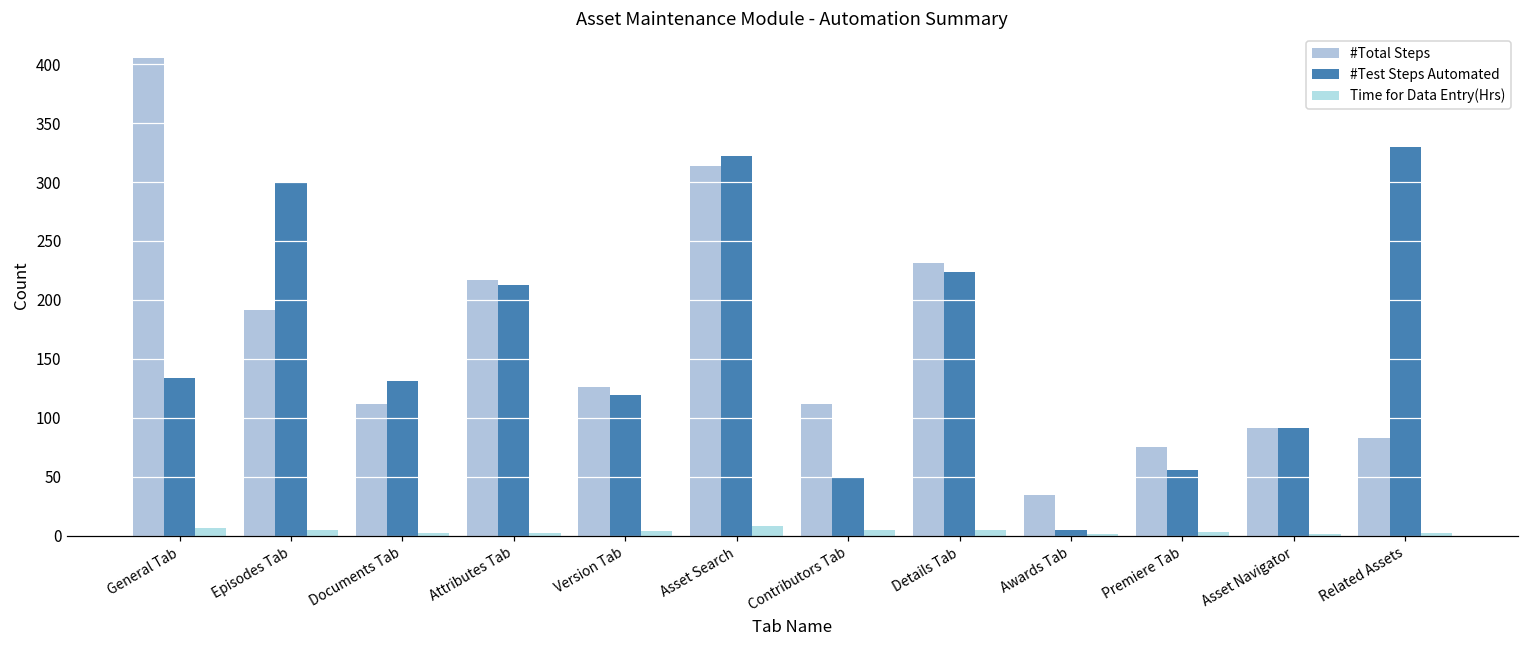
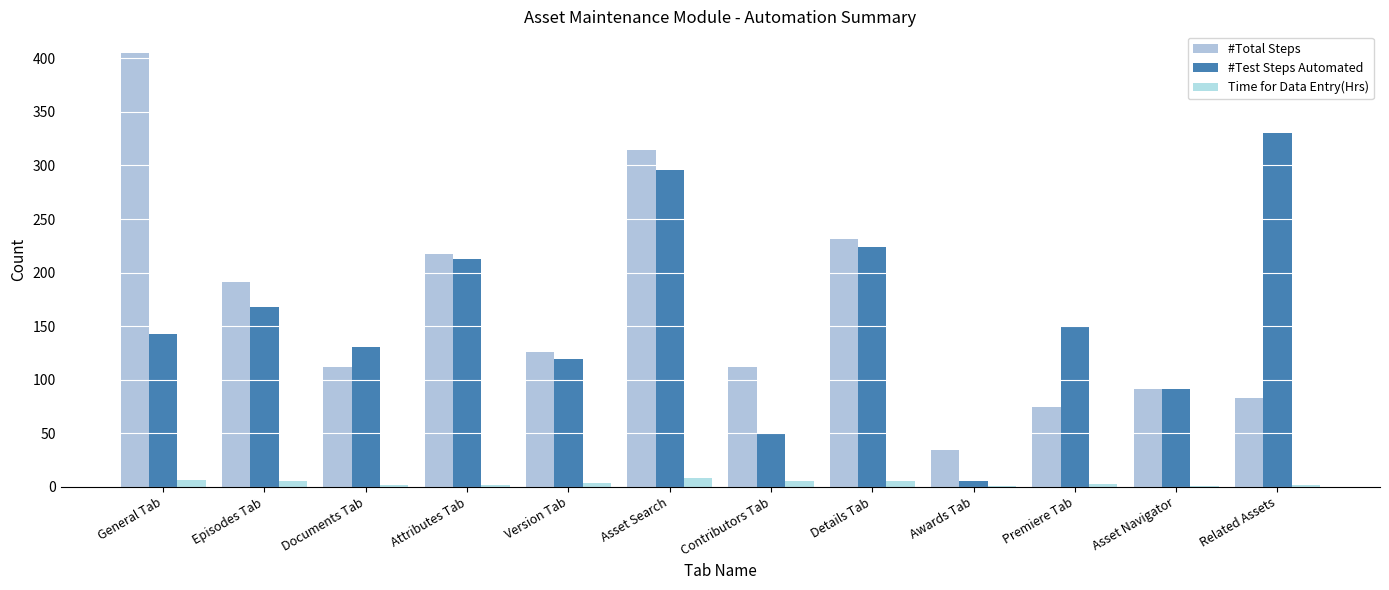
#Test Steps Automated, General Tab: 134 -> 143
#Test Steps Automated, Episodes Tab: 299 -> 168
#Test Steps Automated, Asset Search: 322 -> 296
#Test Steps Automated, Premiere Tab: 56 -> 149
